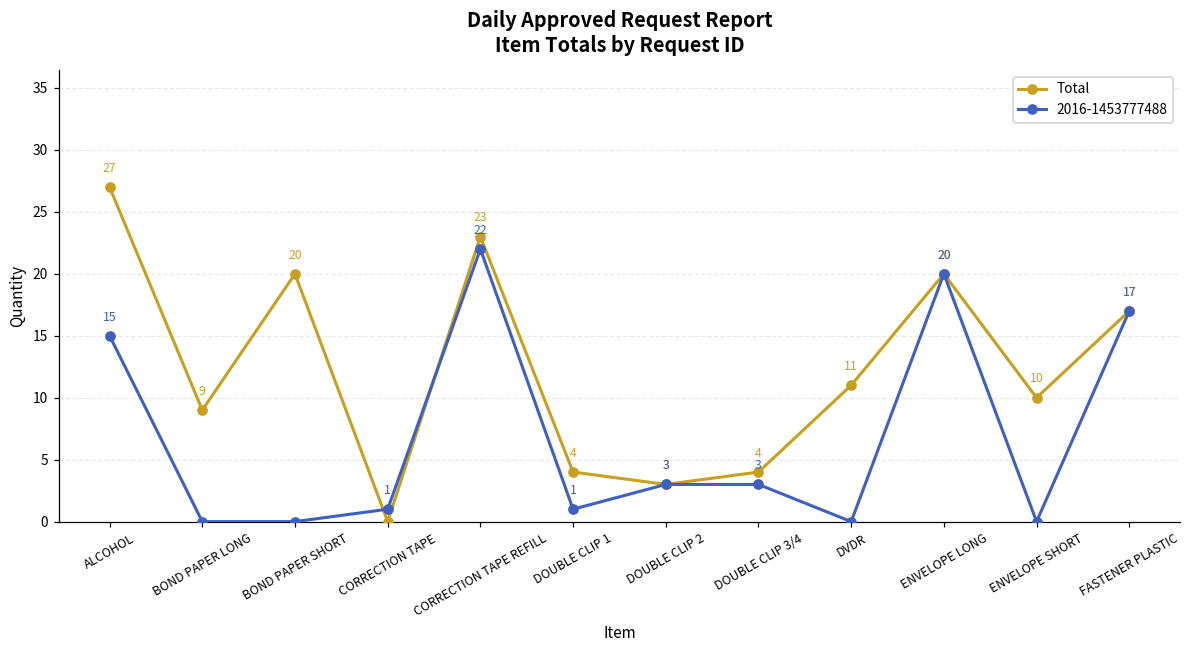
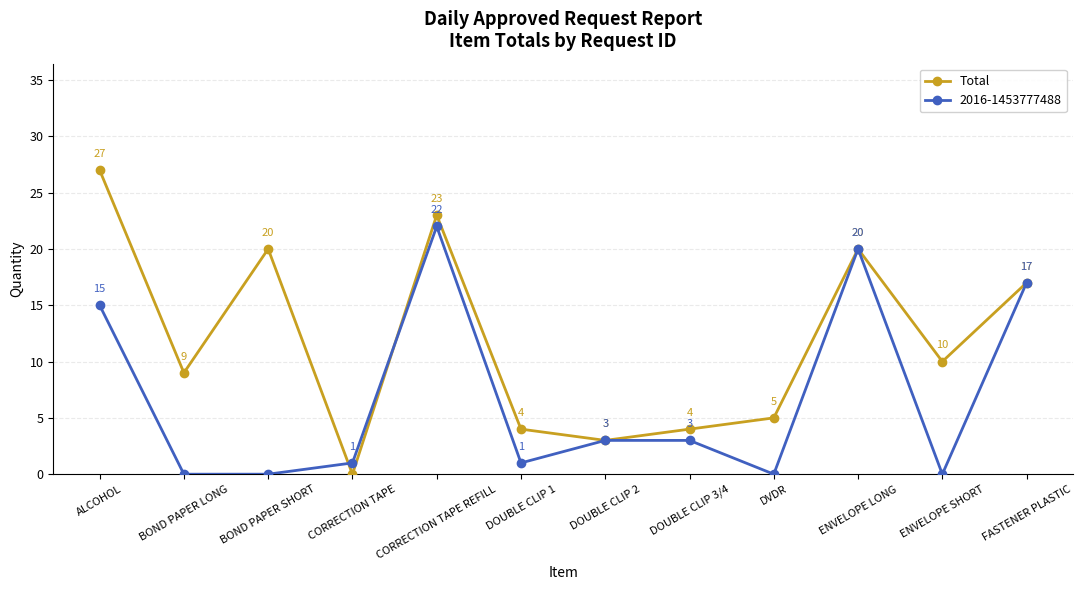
Total, DVDR: 11 -> 5
